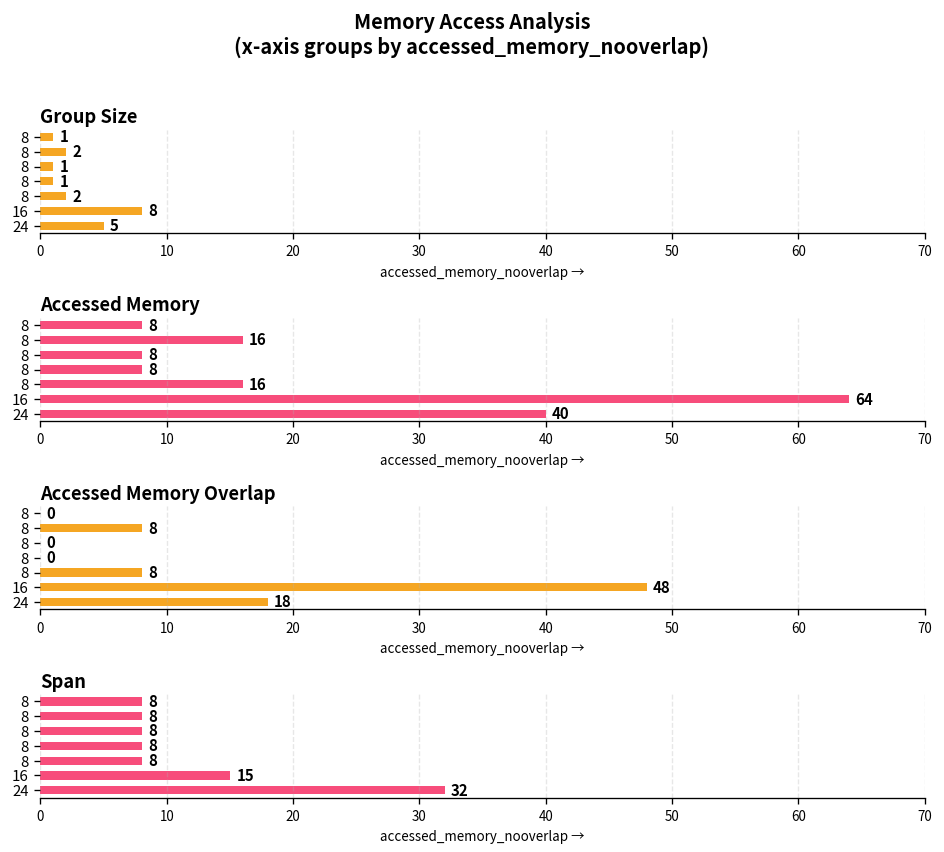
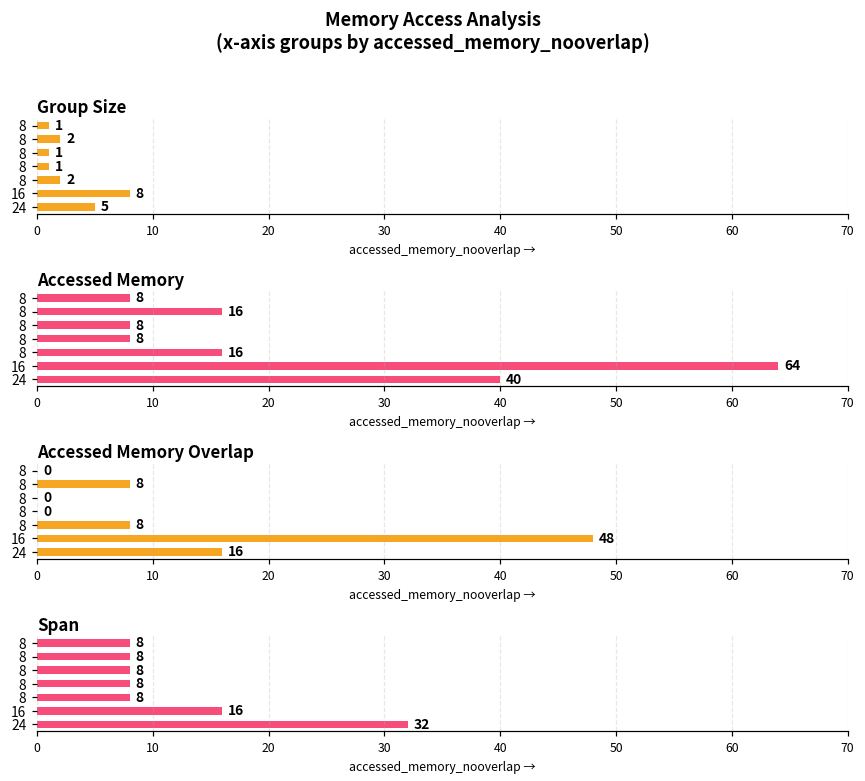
Accessed Memory Overlap, 24: 18 -> 16
Span, 16: 15 -> 16
